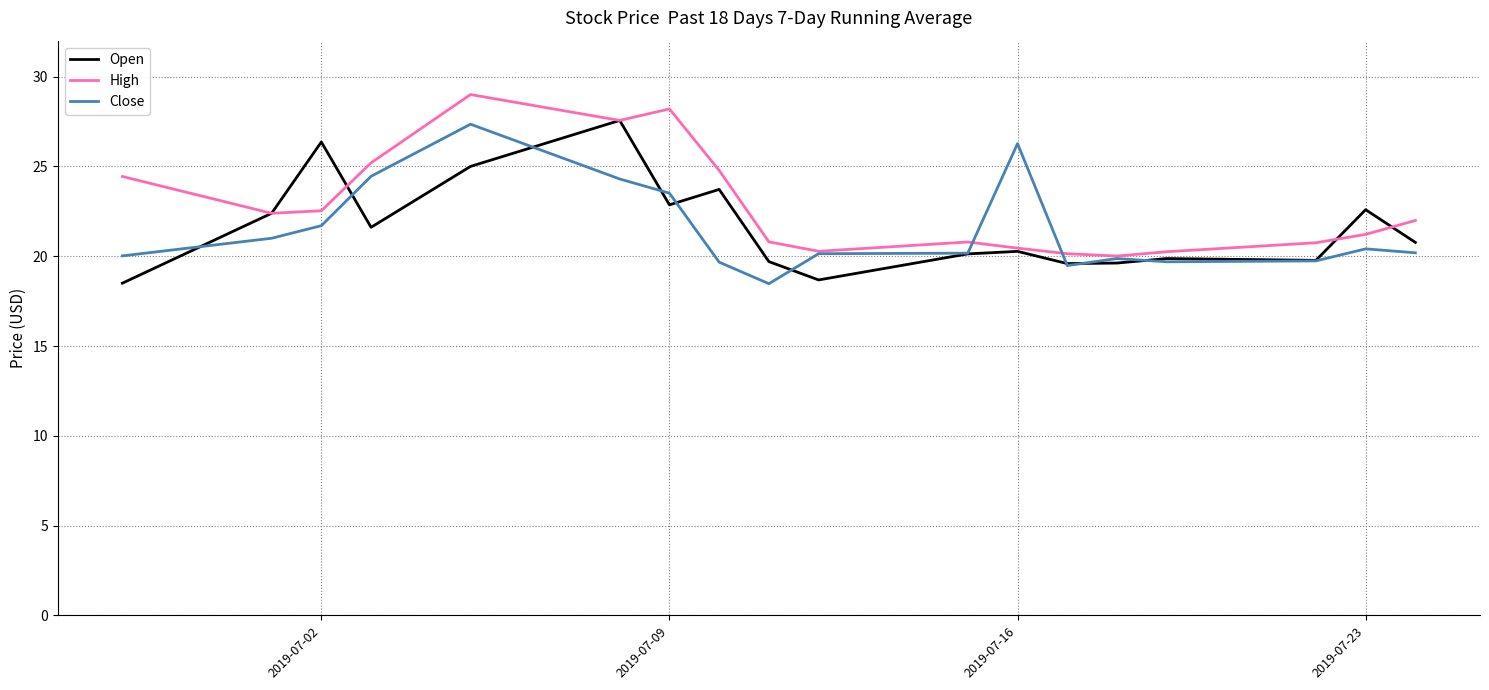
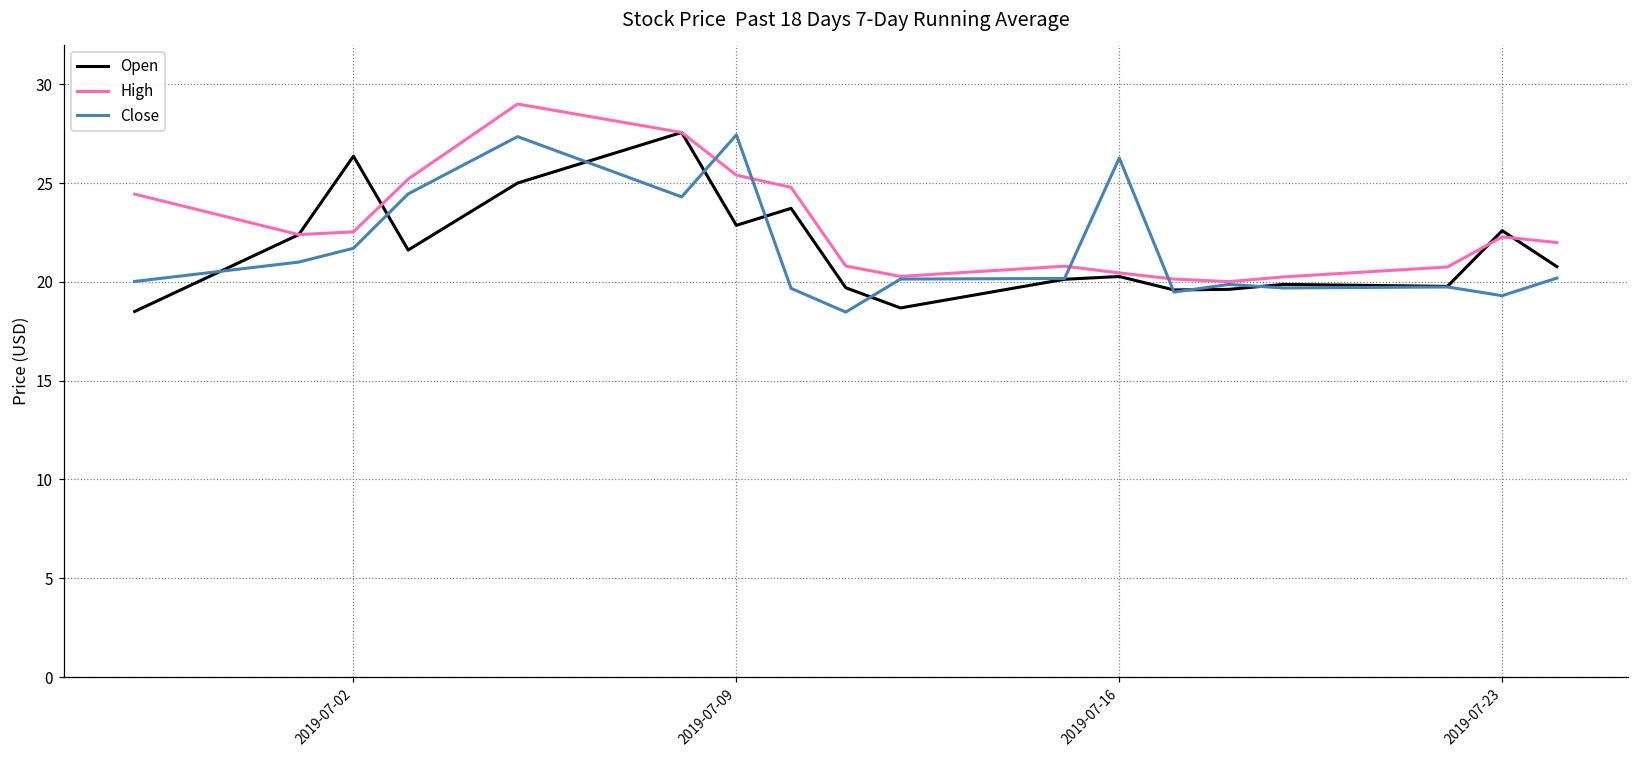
High, 2019-07-09: 28.2 -> 25.4
Close, 2019-07-09: 23.5 -> 27.4
High, 2019-07-23: 21.2 -> 22.3
Close, 2019-07-23: 20.4 -> 19.3
